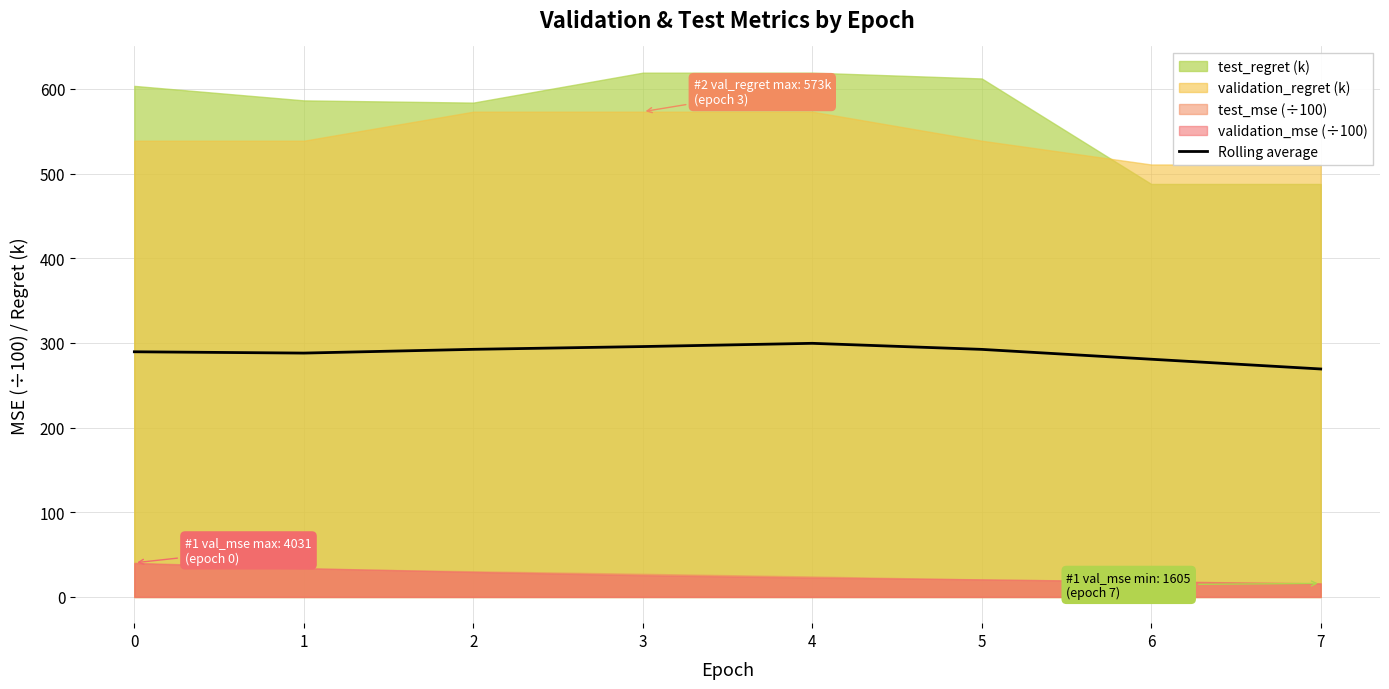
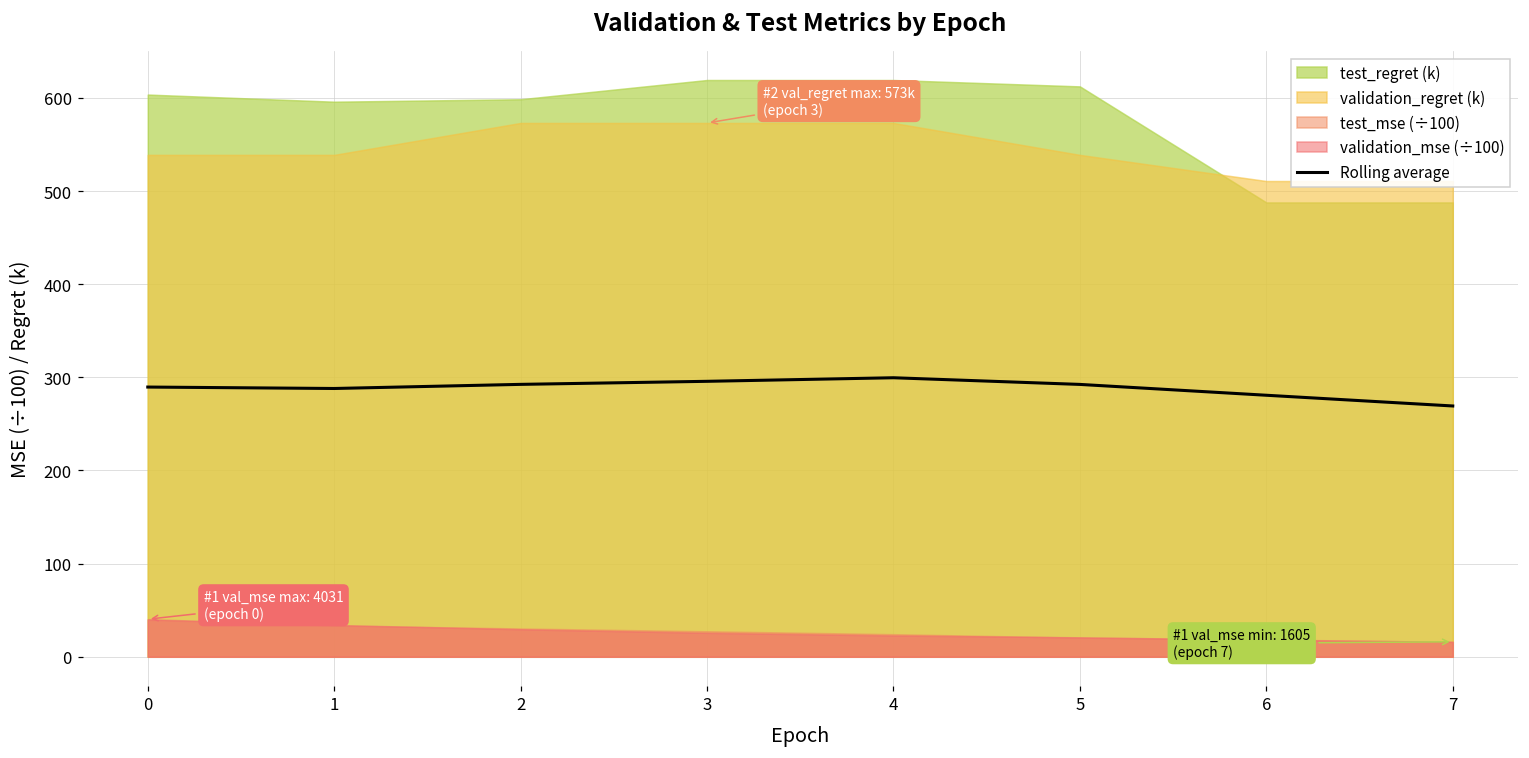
test_regret (k), 1: 590 -> 600
test_regret (k), 2: 580 -> 600
